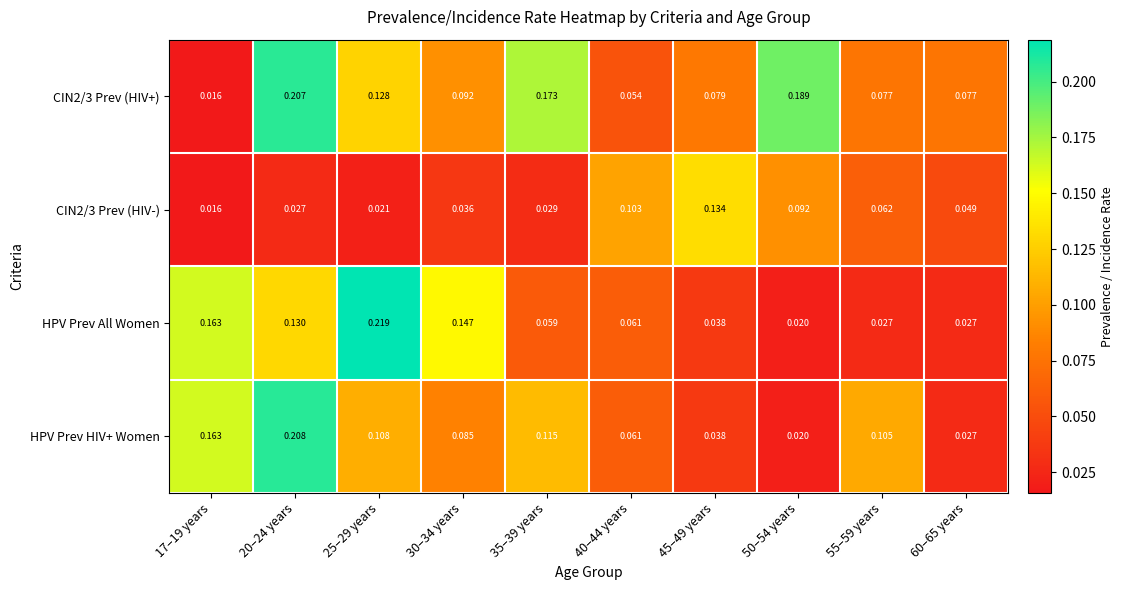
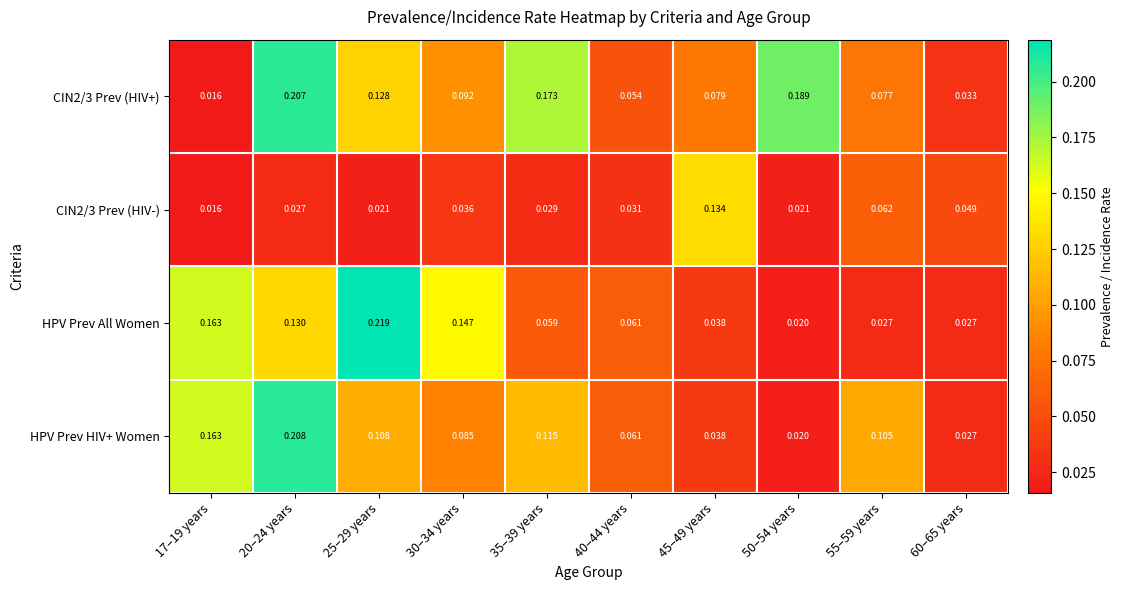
CIN2/3 Prev (HIV+), 60–65 years: 0.077 -> 0.033
CIN2/3 Prev (HIV-), 40–44 years: 0.103 -> 0.031
CIN2/3 Prev (HIV-), 50–54 years: 0.092 -> 0.021
